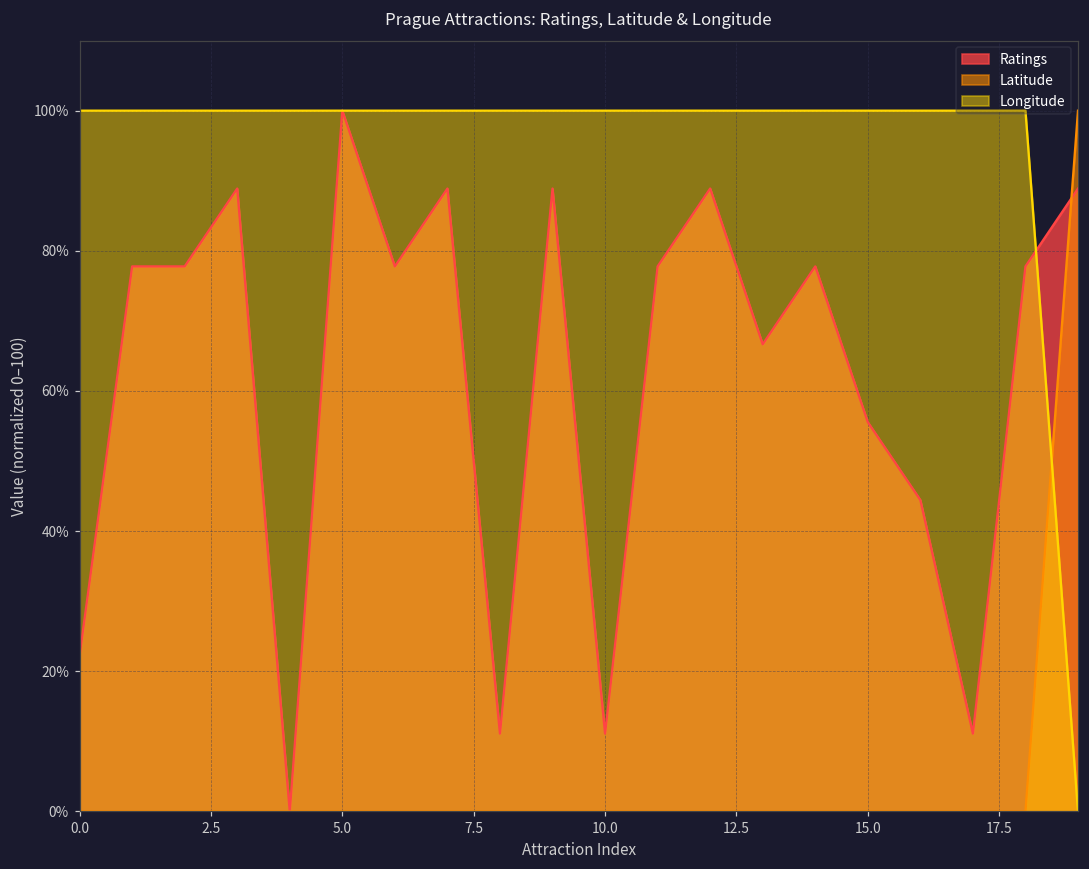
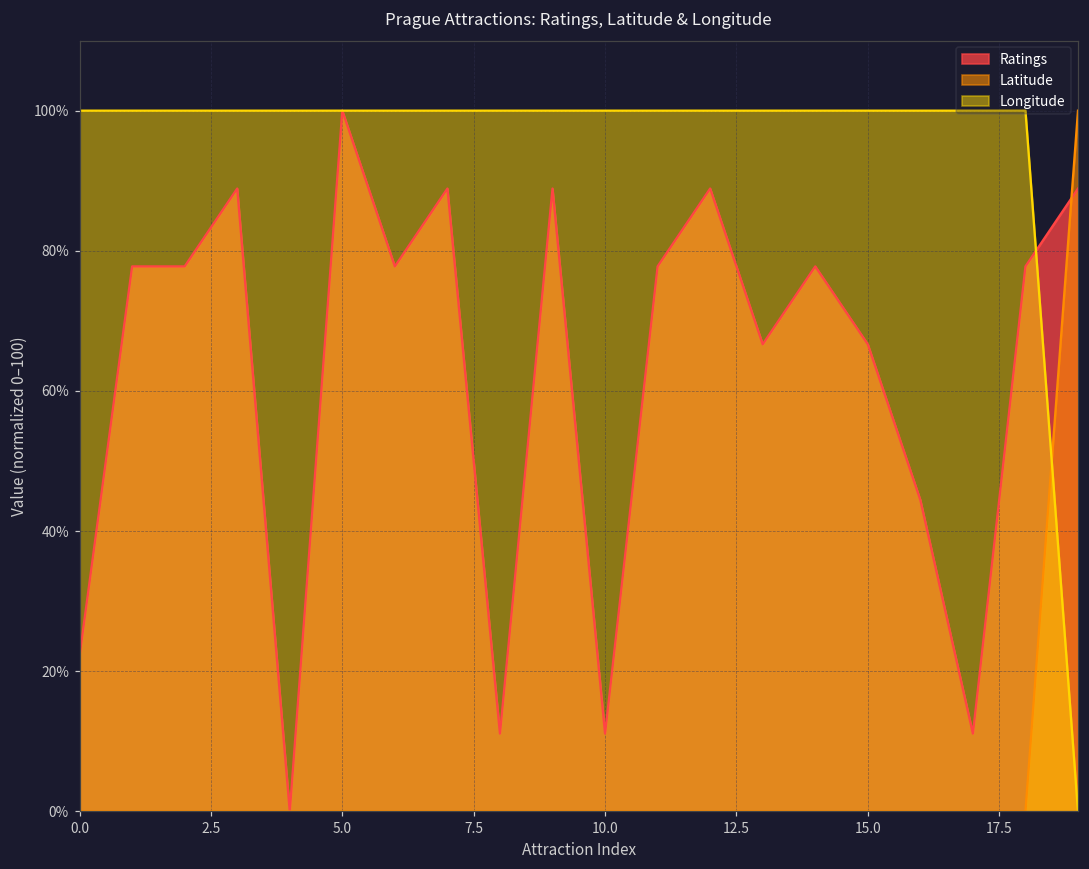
Ratings, 15.0: 56% -> 67%
